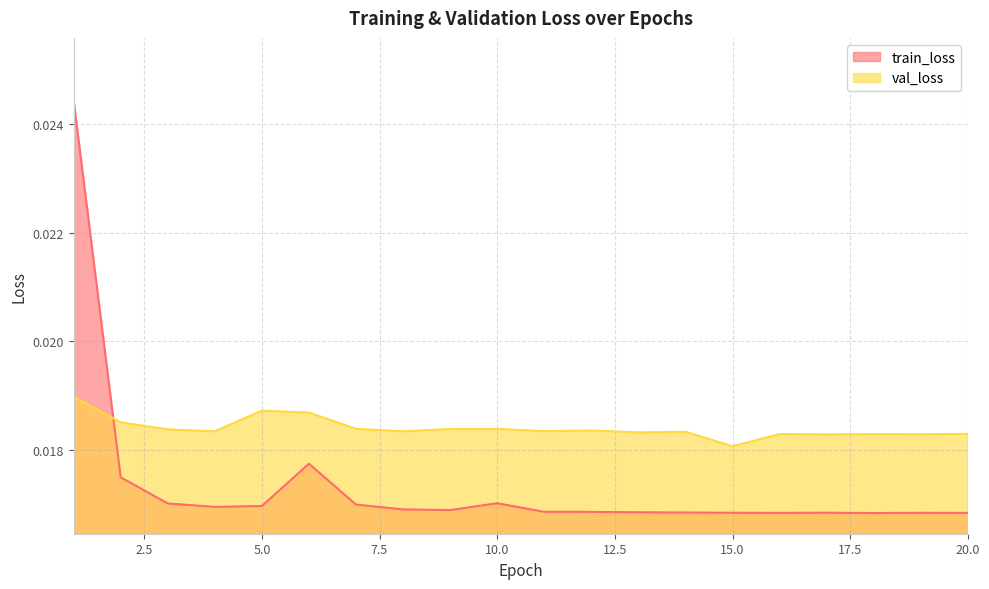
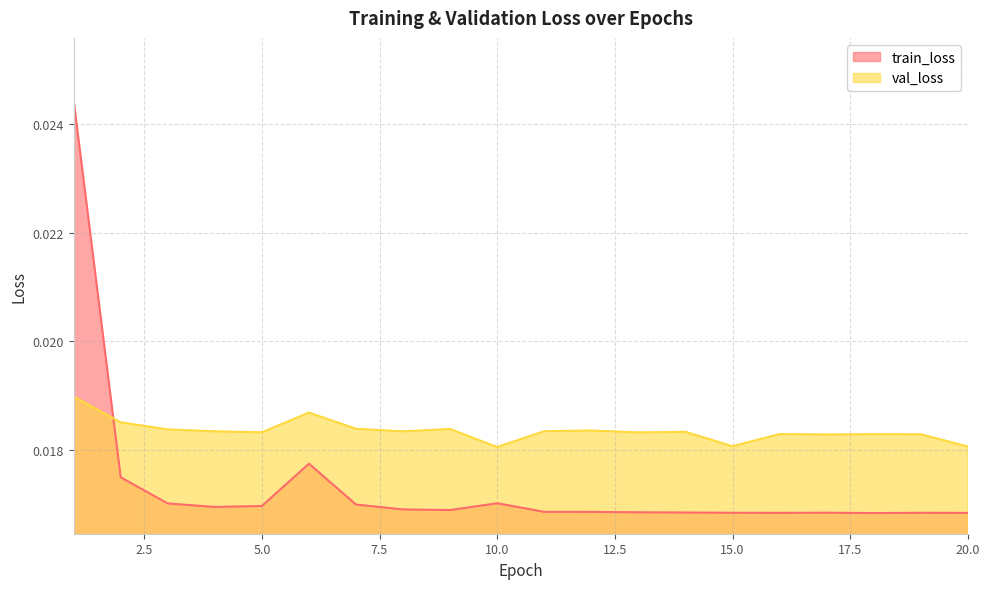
val_loss, 5.0: 0.0187 -> 0.0183
val_loss, 10.0: 0.0184 -> 0.0181
val_loss, 20.0: 0.0183 -> 0.0181
